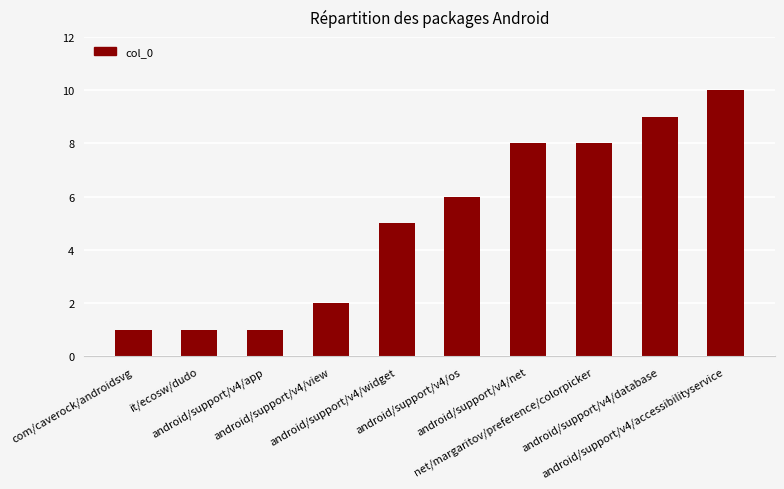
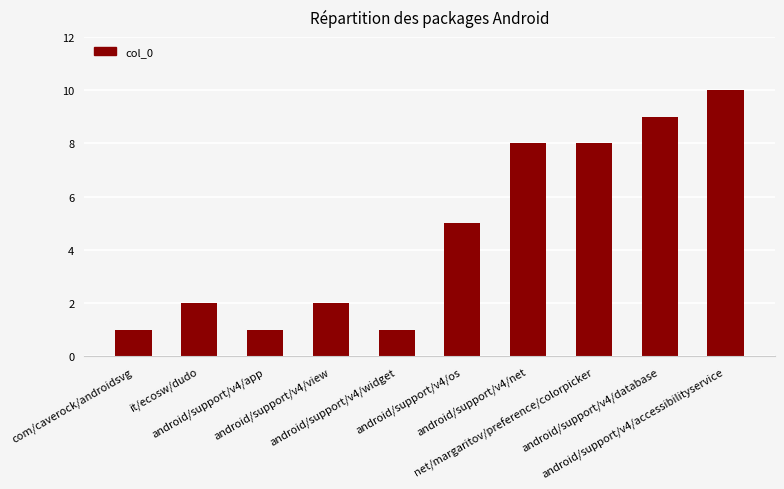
it/ecosw/dudo: 1 -> 2
android/support/v4/widget: 5 -> 1
android/support/v4/os: 6 -> 5
